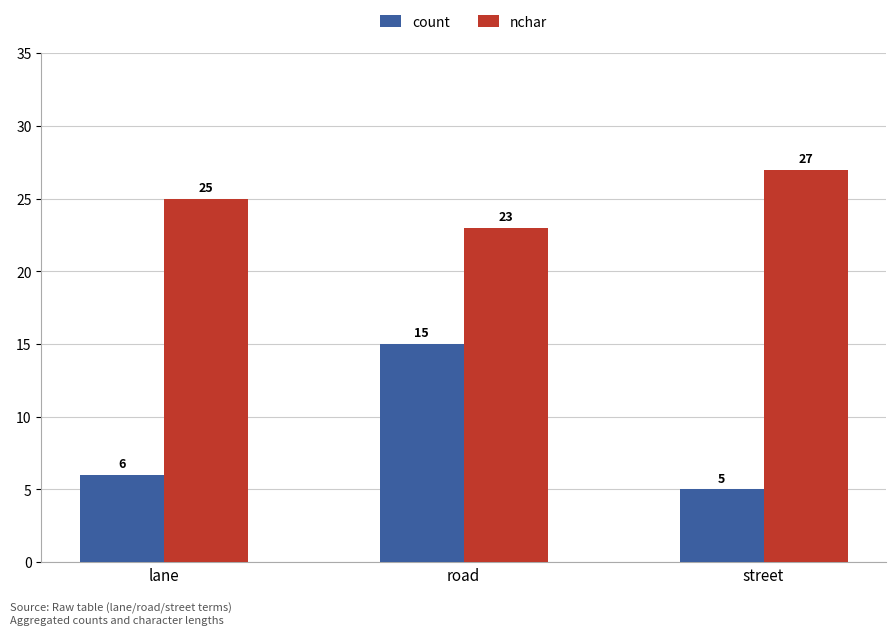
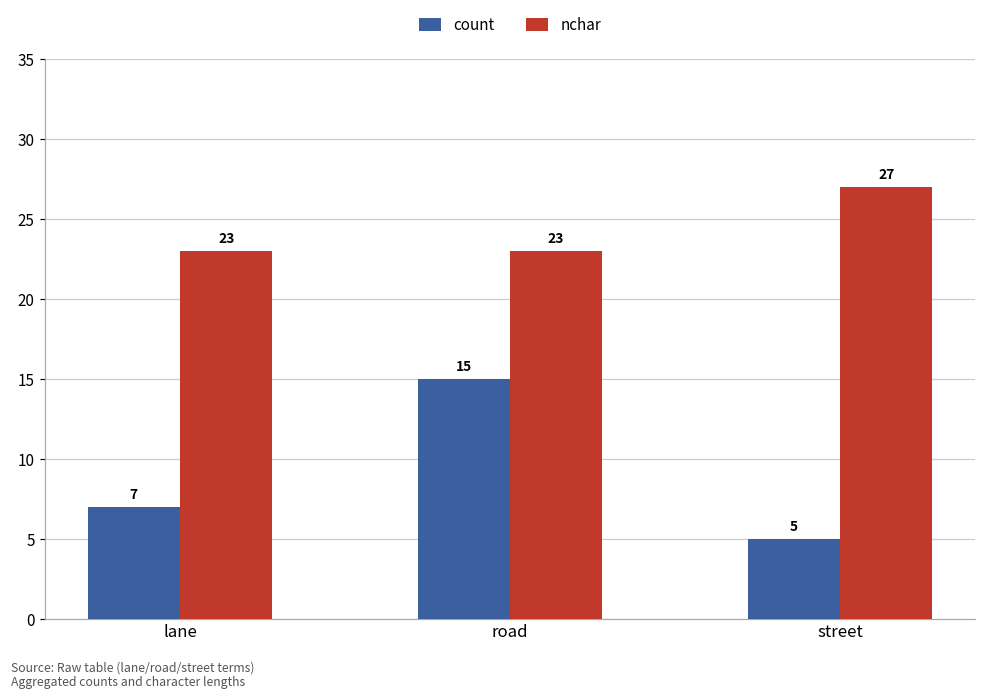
count, lane: 6 -> 7
nchar, lane: 25 -> 23
